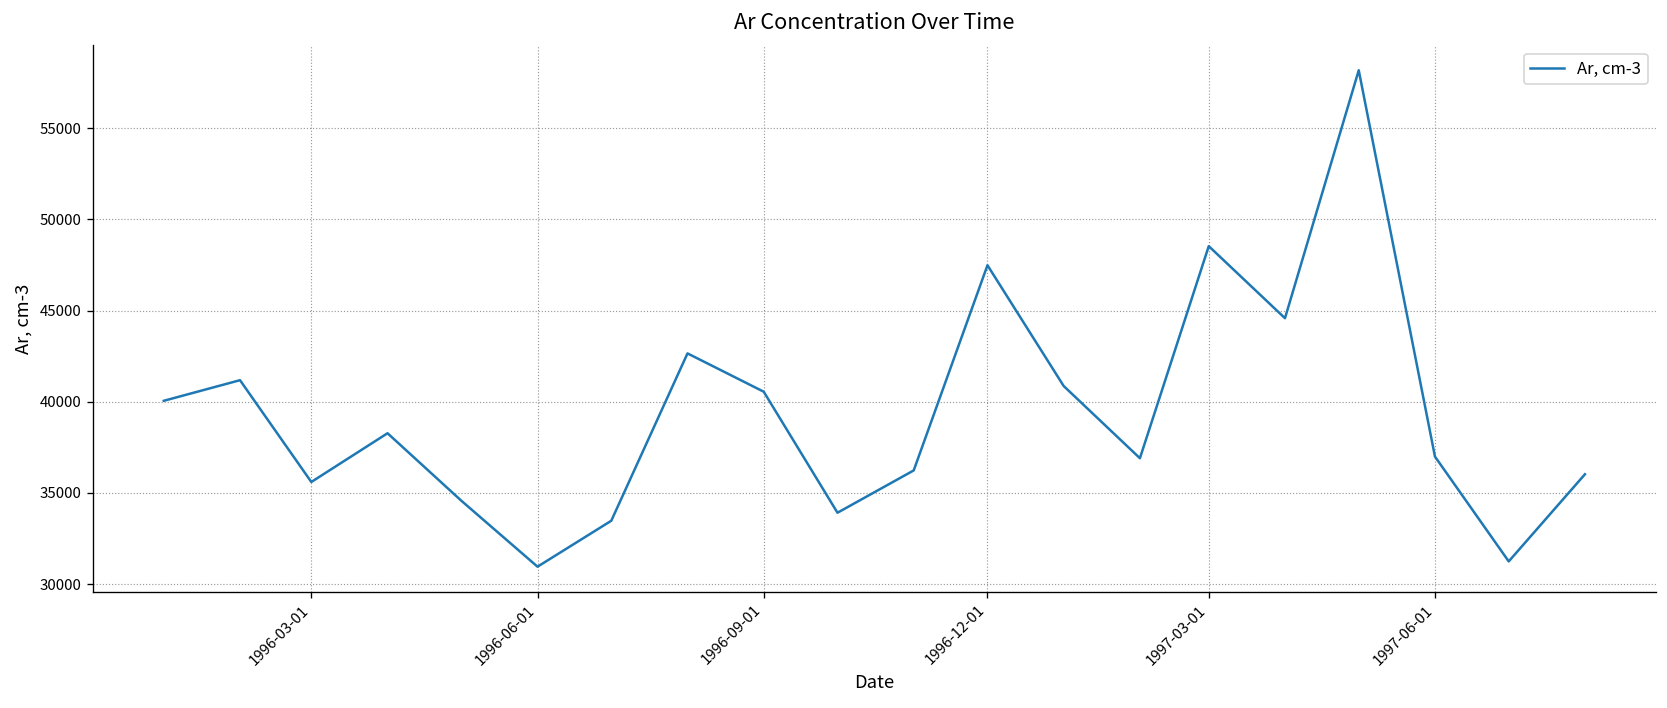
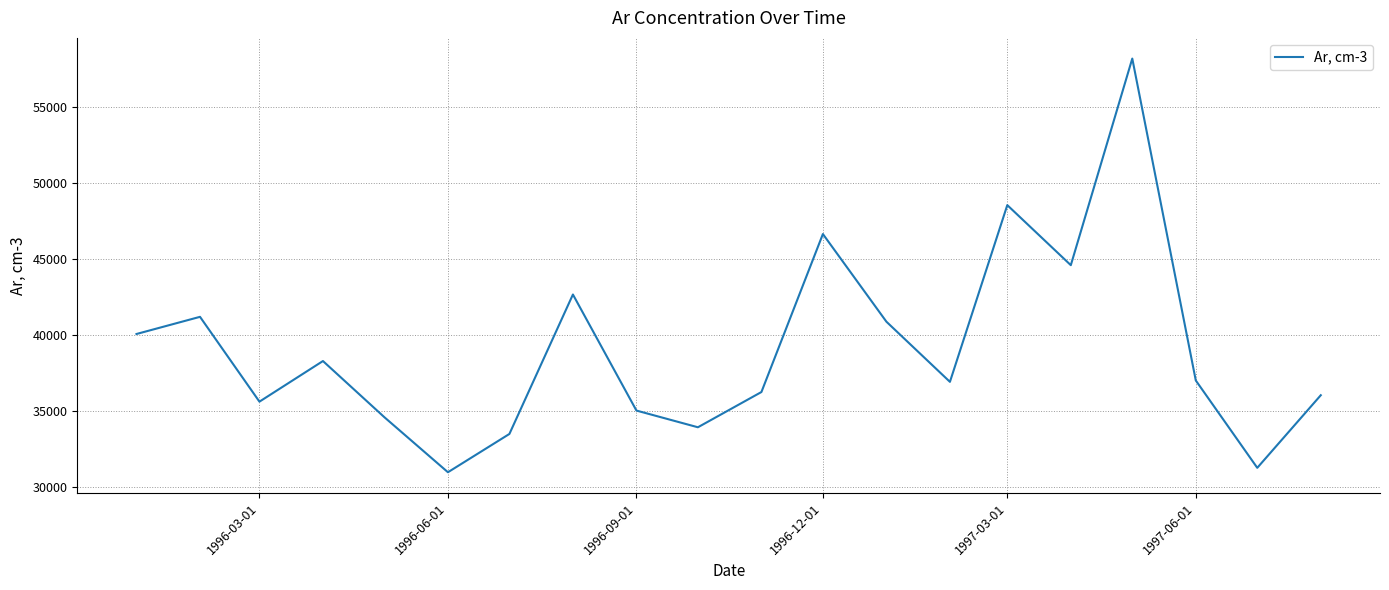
1996-09-01: 40500 -> 35000
1996-12-01: 47500 -> 46600
